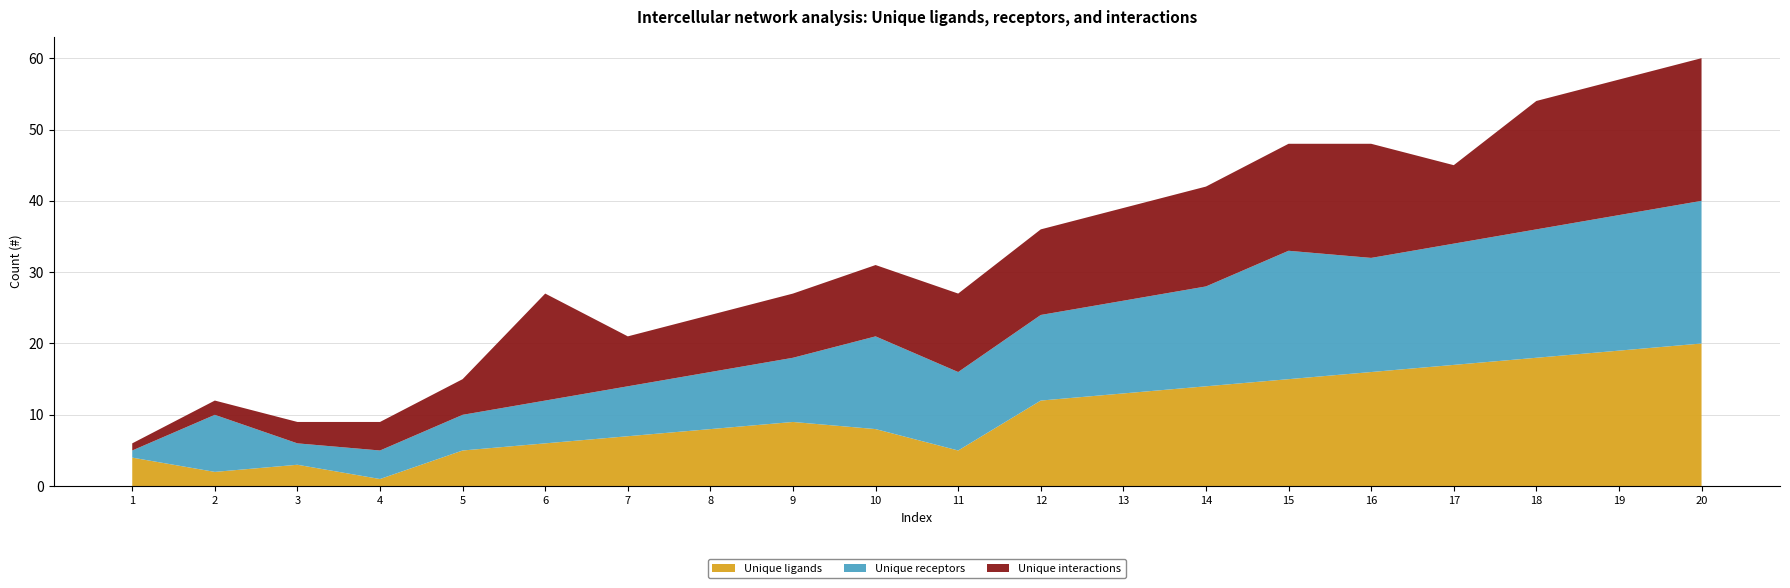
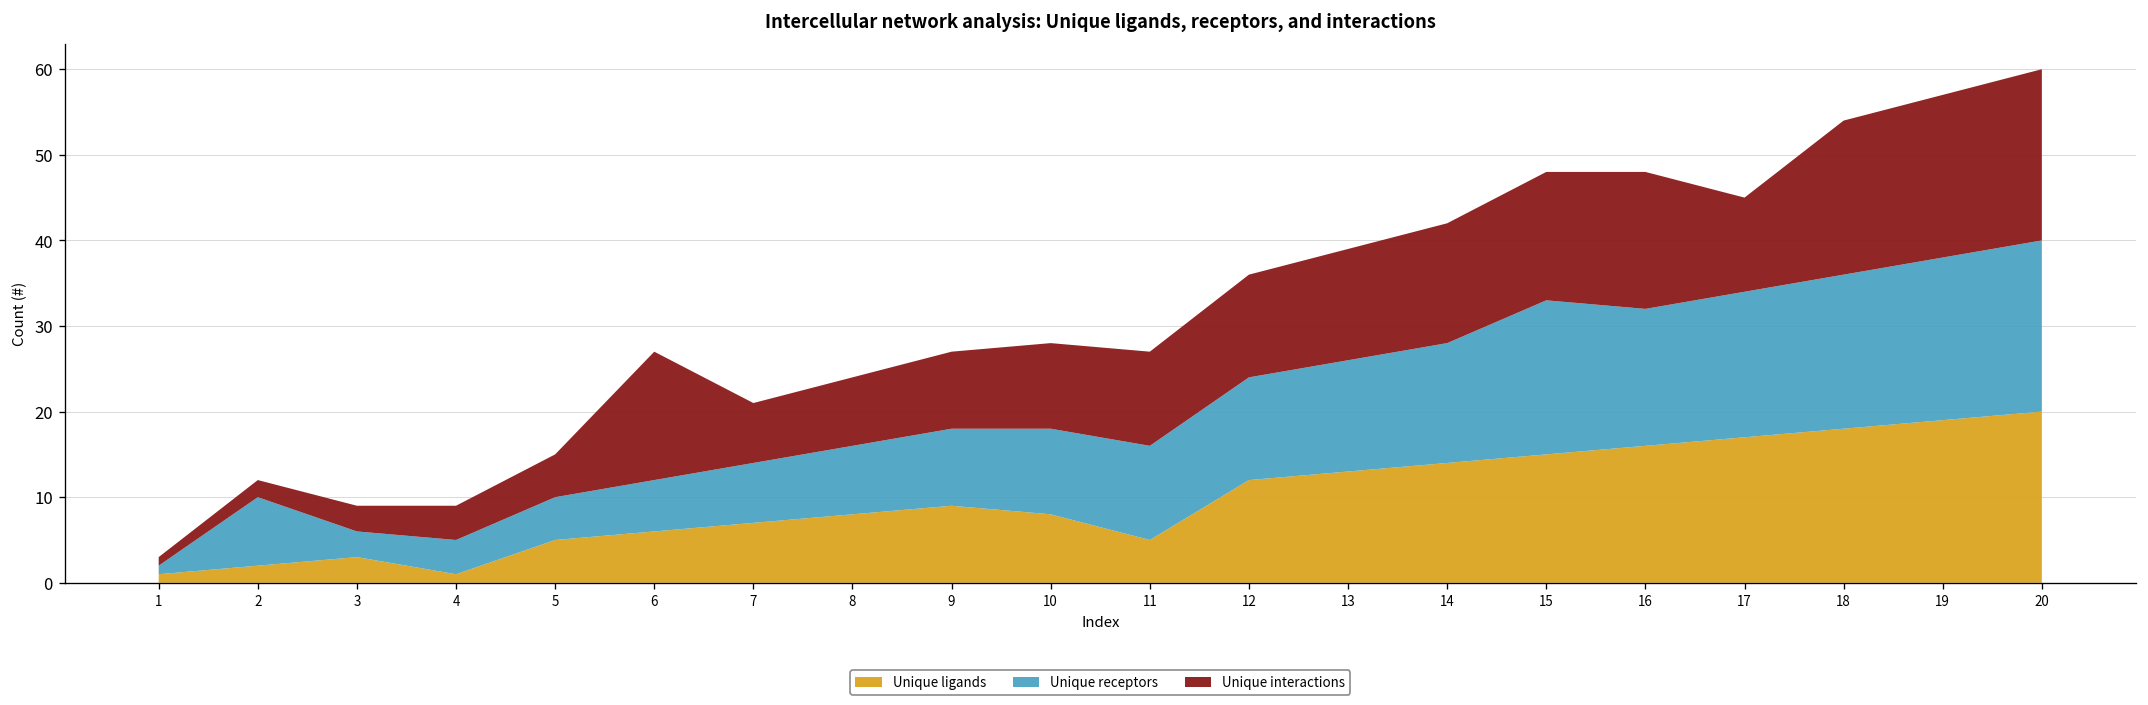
Unique ligands, 1: 4 -> 1
Unique receptors, 10: 13 -> 10
